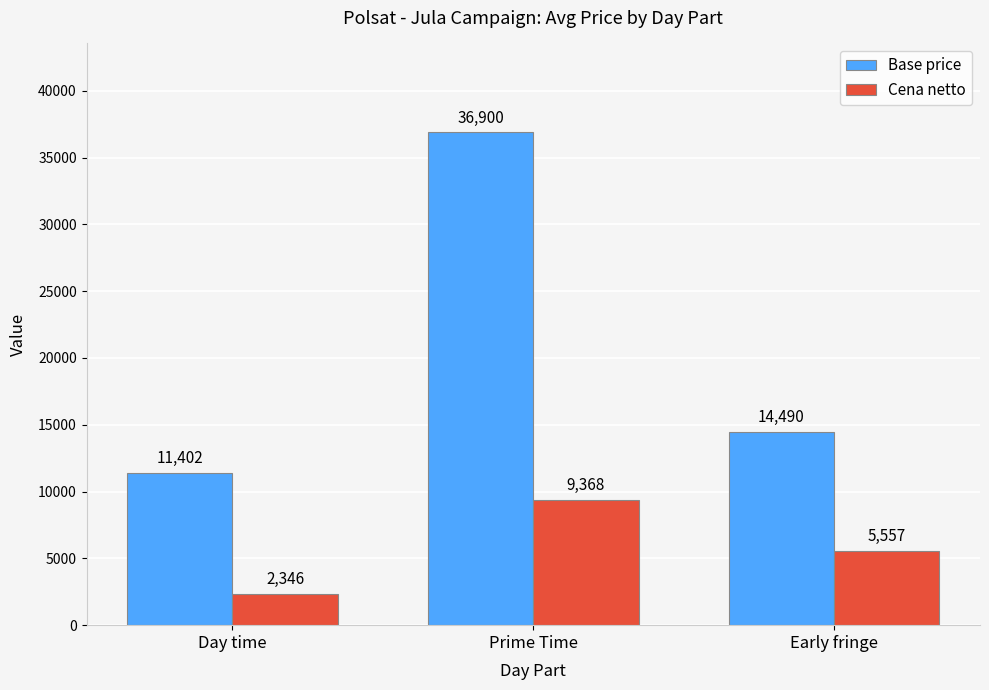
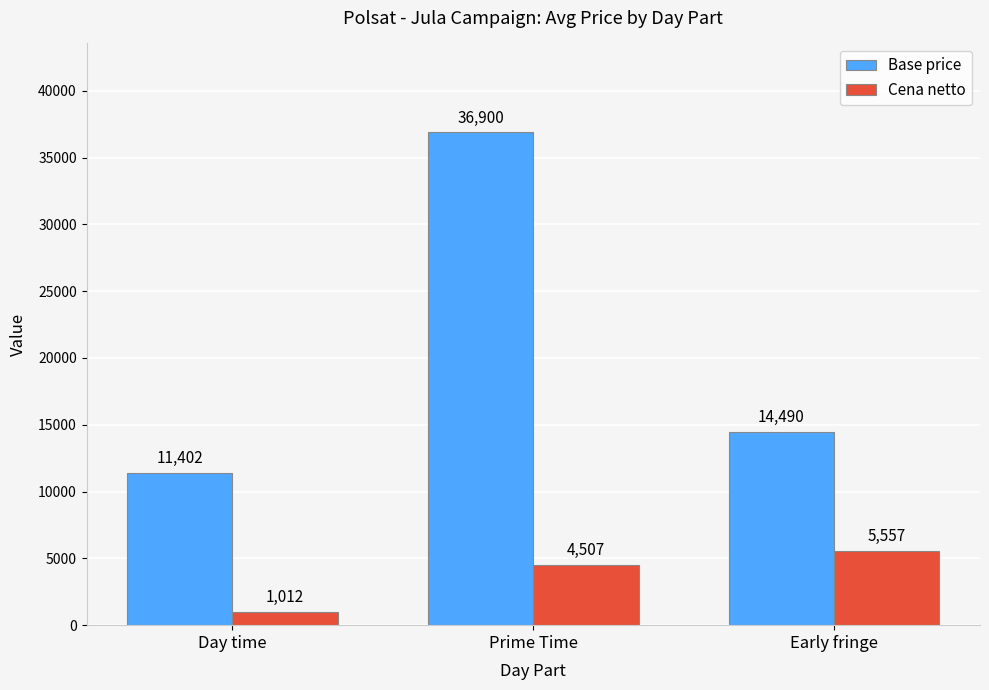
Cena netto, Day time: 2,346 -> 1,012
Cena netto, Prime Time: 9,368 -> 4,507
